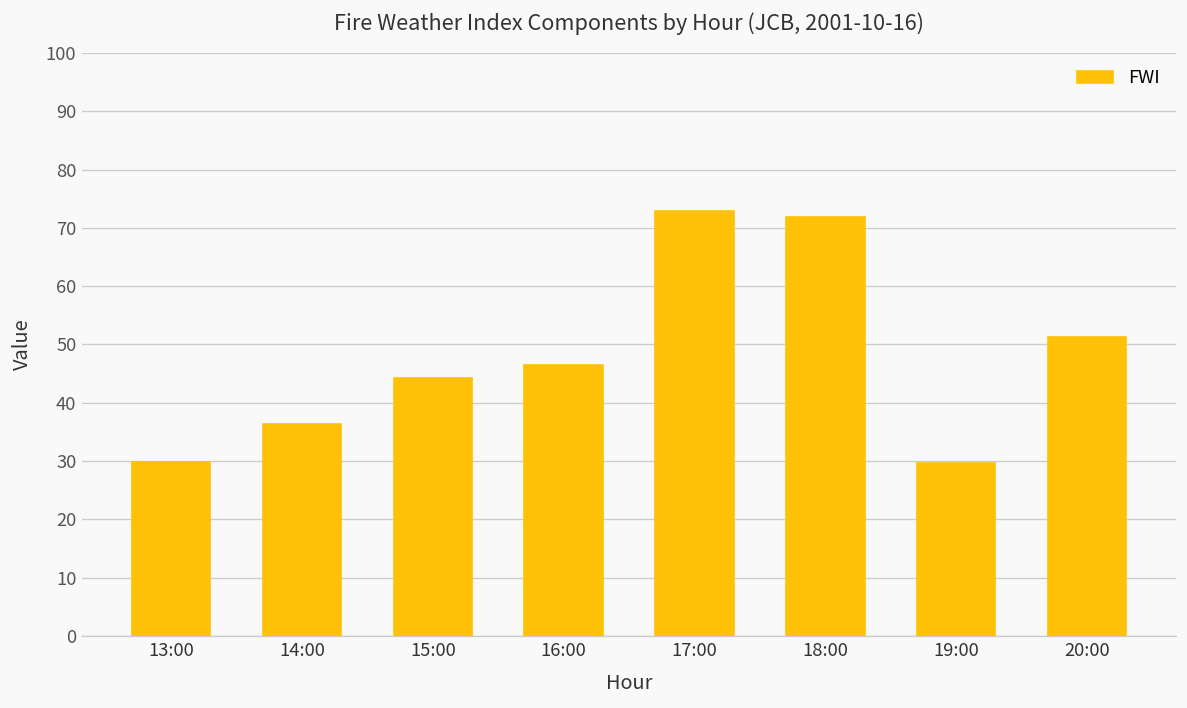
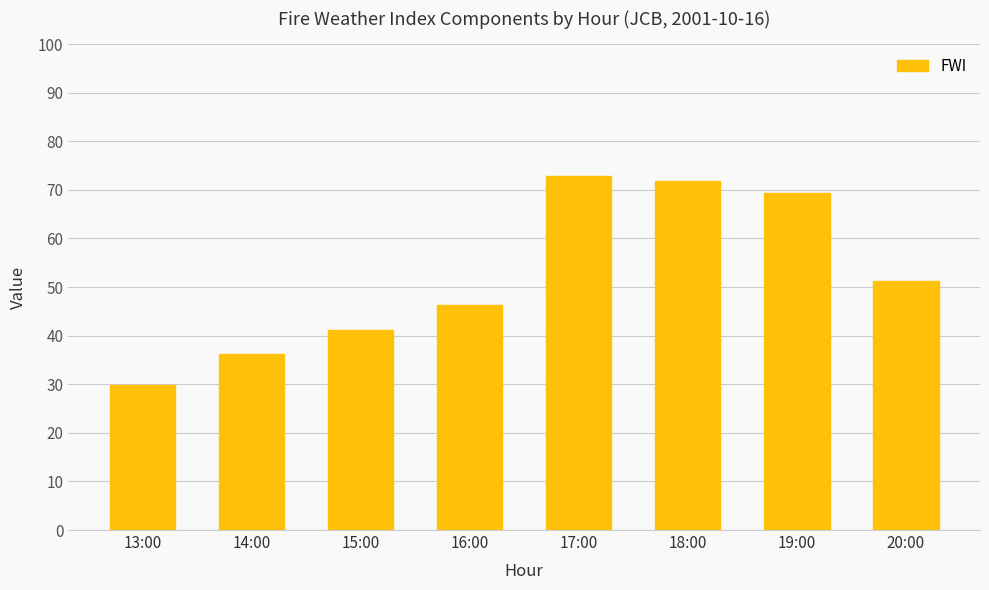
15:00: 44 -> 41
19:00: 30 -> 69
